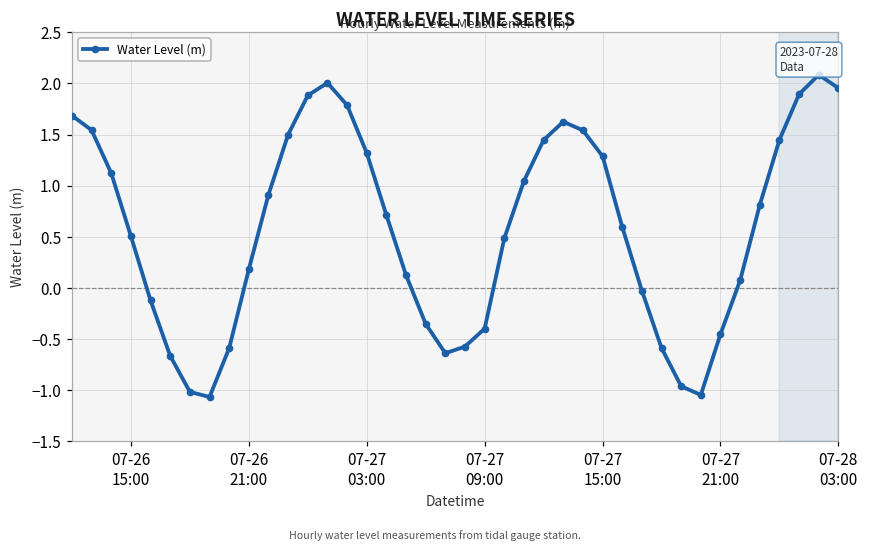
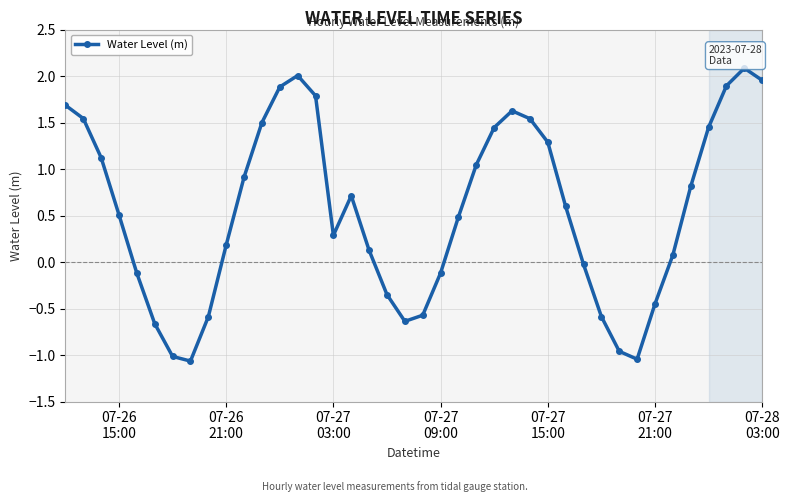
07-27 03:00: 1.3 -> 0.3
07-27 09:00: -0.4 -> -0.1
